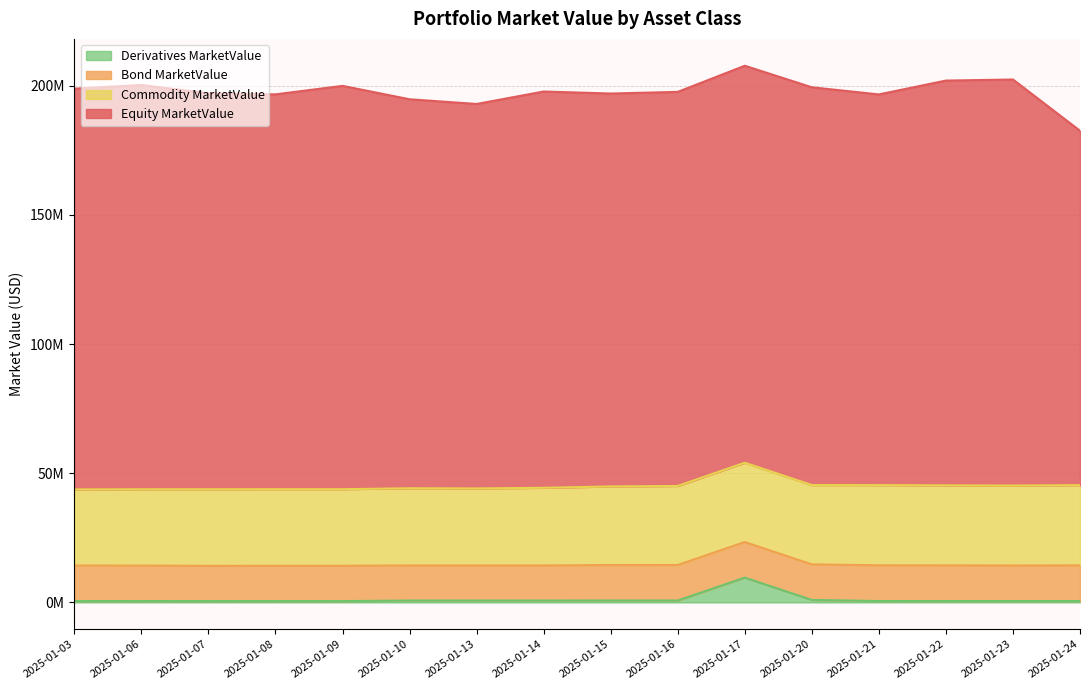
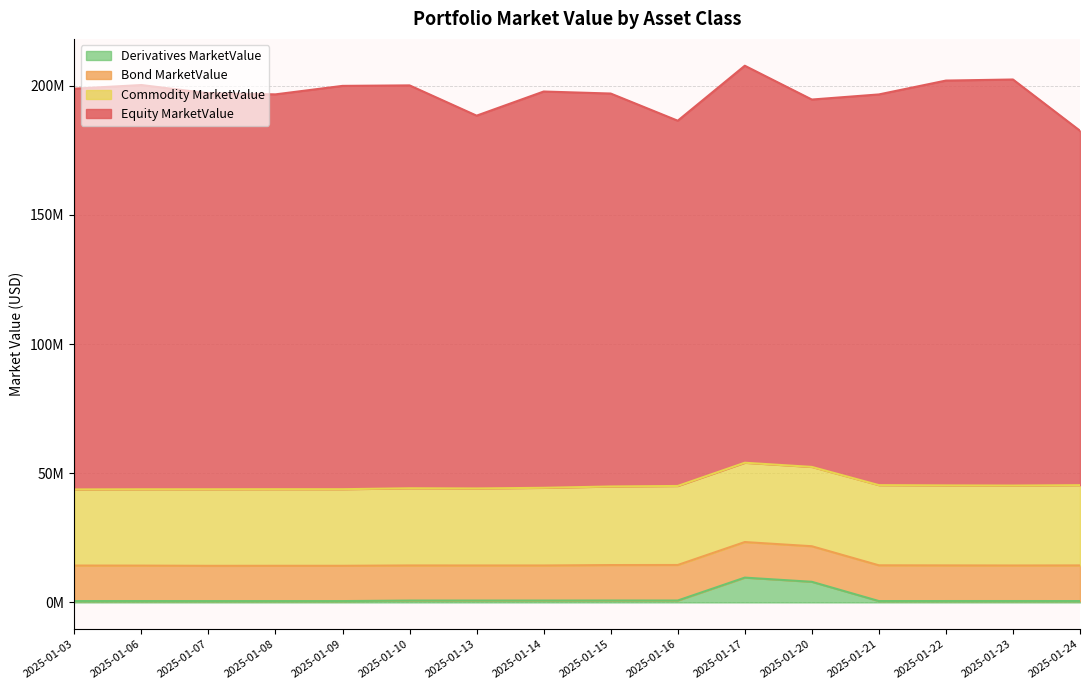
Equity MarketValue, 2025-01-10: 151000000 -> 156000000
Equity MarketValue, 2025-01-13: 149000000 -> 144000000
Equity MarketValue, 2025-01-16: 153000000 -> 141000000
Derivatives MarketValue, 2025-01-20: 1000000 -> 8000000
Equity MarketValue, 2025-01-20: 154000000 -> 142000000
